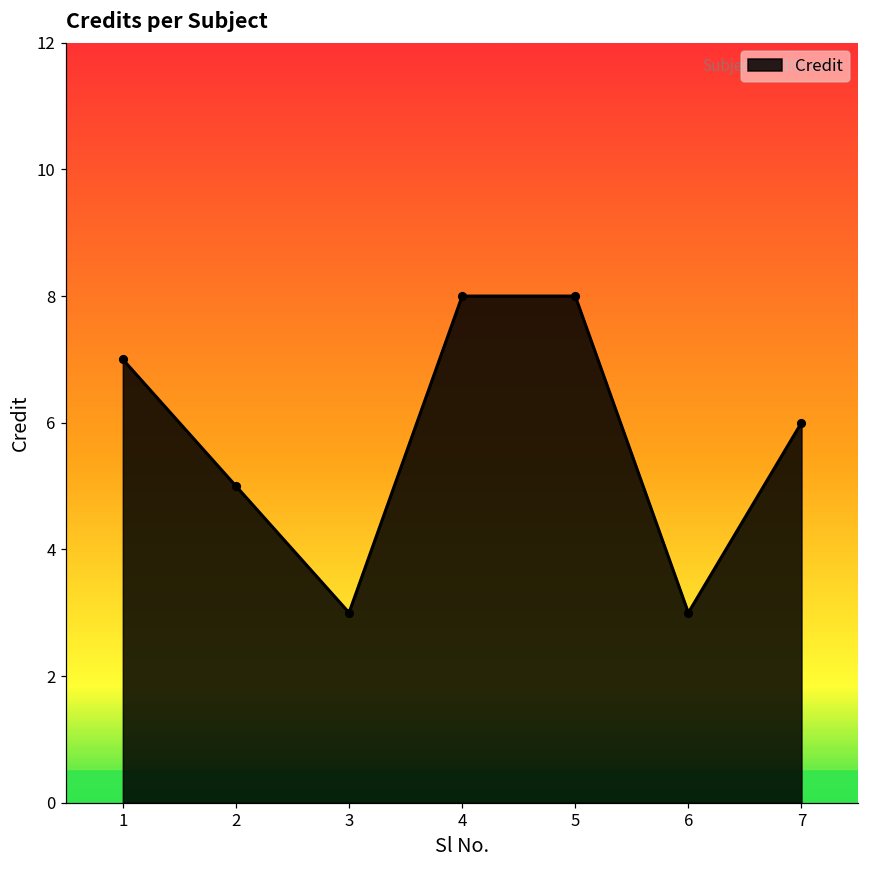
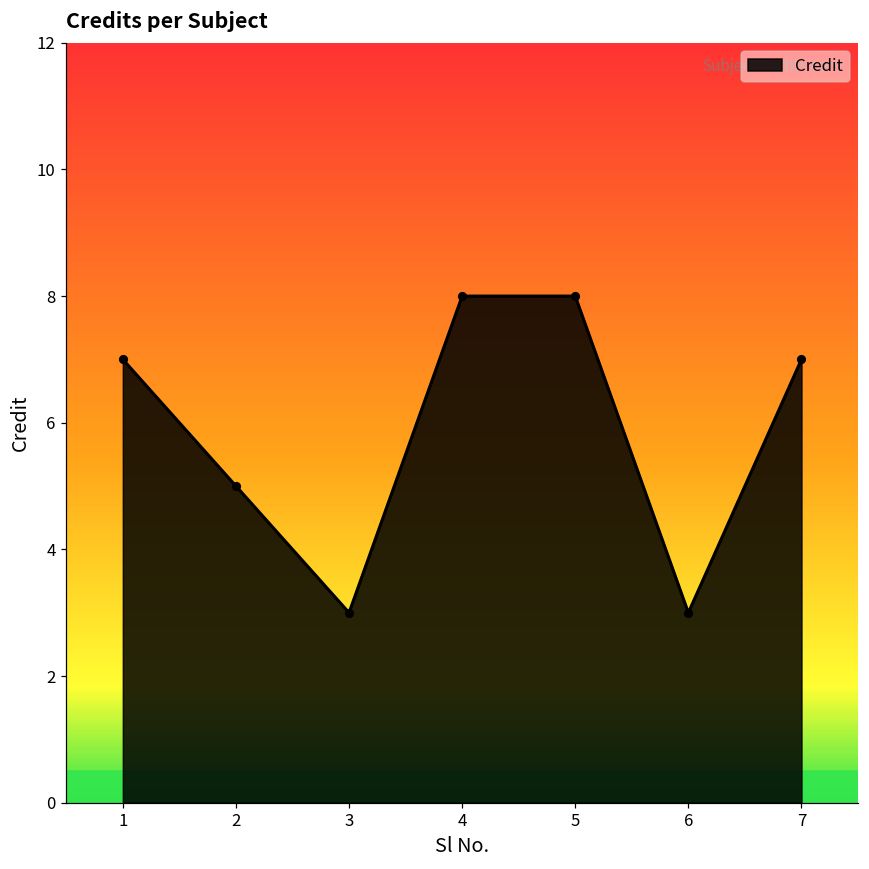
7: 6 -> 7
